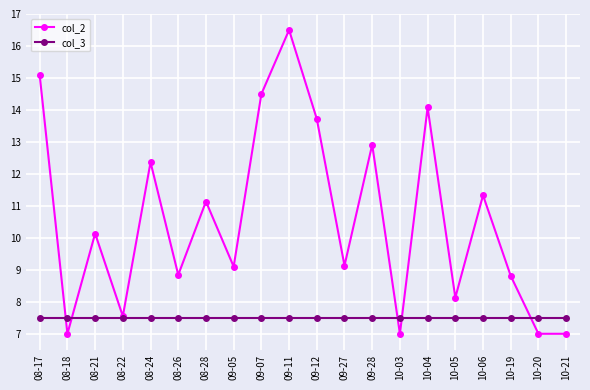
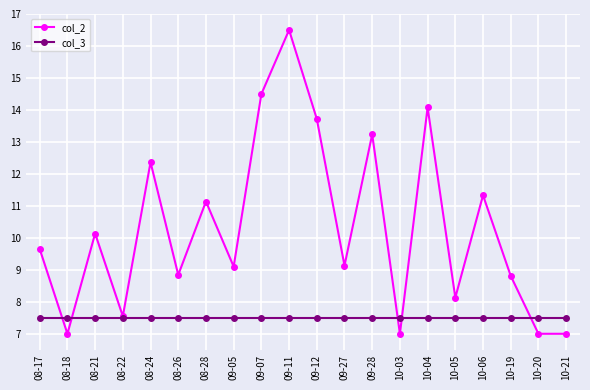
col_2, 08-17: 15.1 -> 9.6
col_2, 09-28: 12.9 -> 13.2
